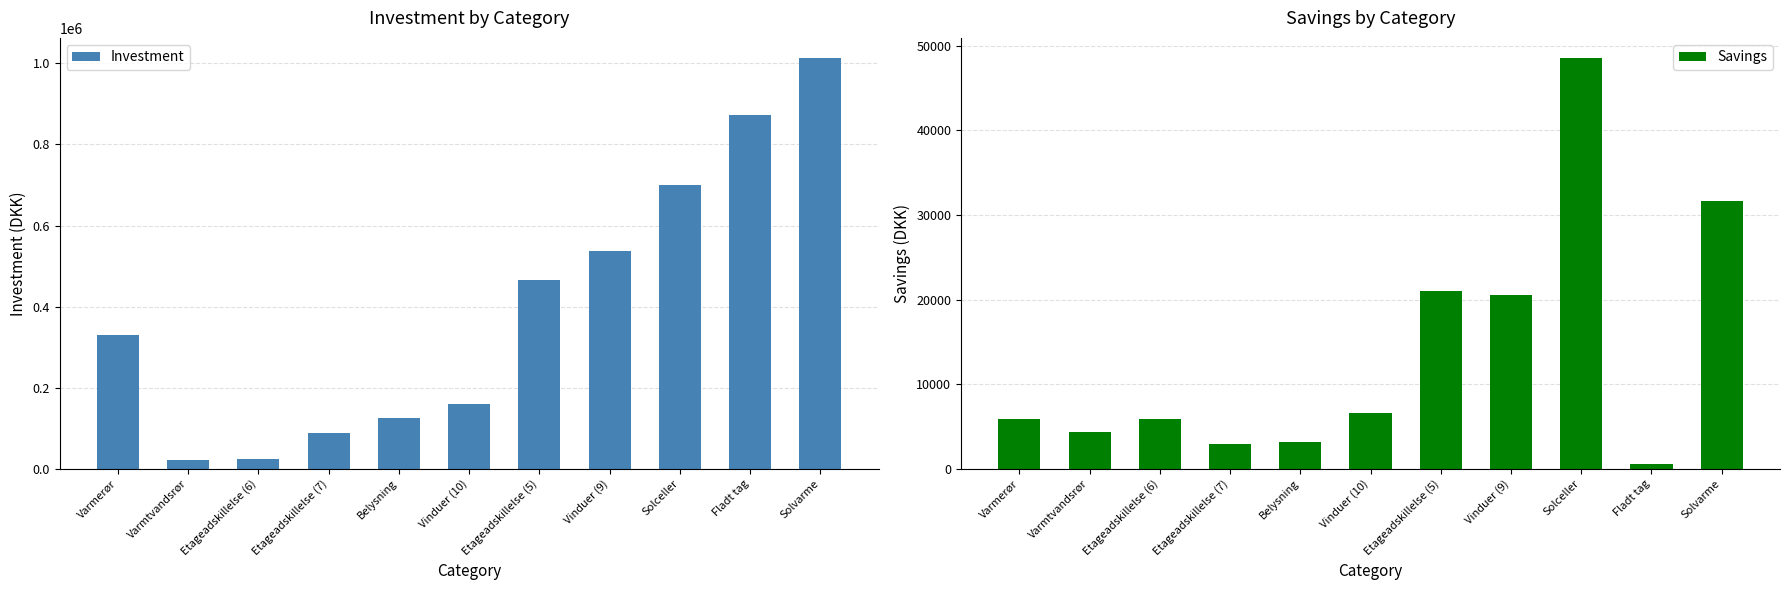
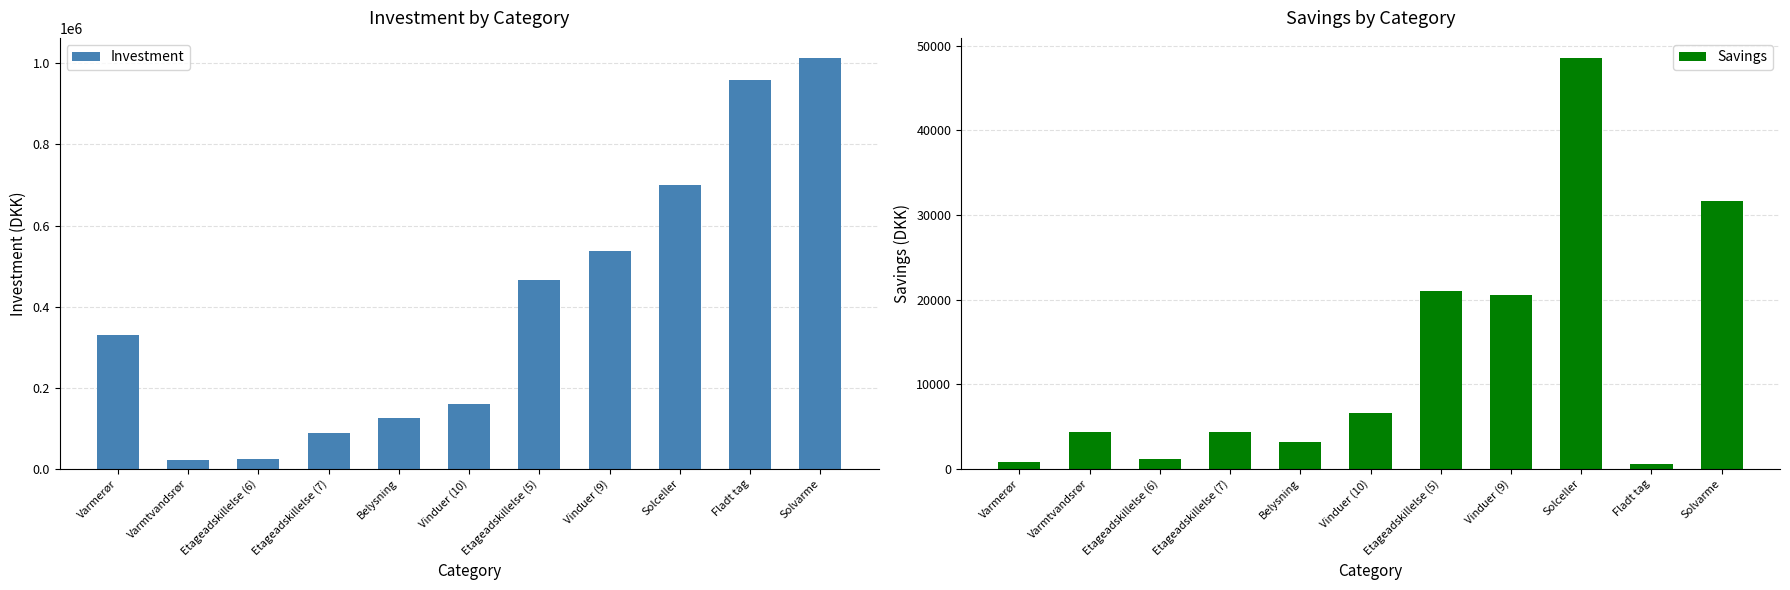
Investment by Category, Fladt tag: 870000 -> 960000
Savings by Category, Varmerør: 6000 -> 1000
Savings by Category, Etageadskillelse (6): 6000 -> 1000
Savings by Category, Etageadskillelse (7): 3000 -> 4000
